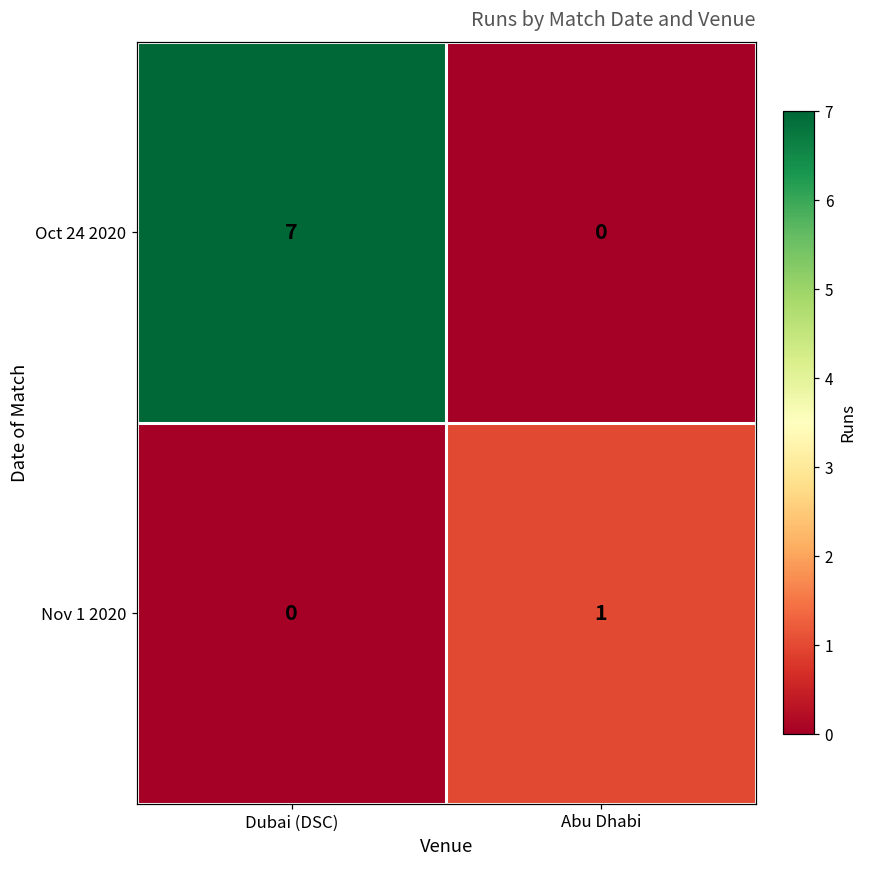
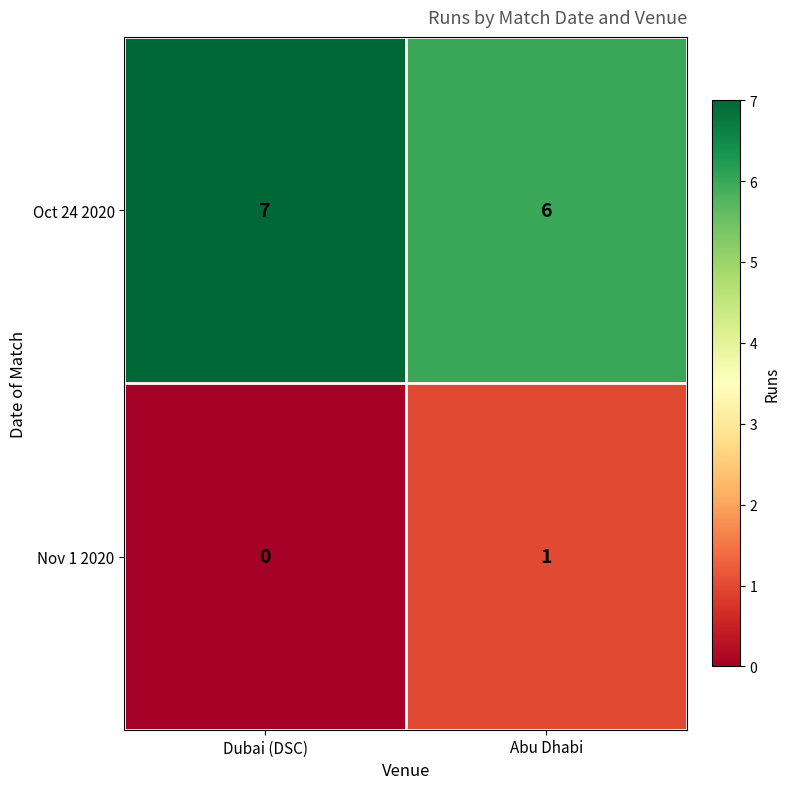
Oct 24 2020, Abu Dhabi: 0 -> 6
